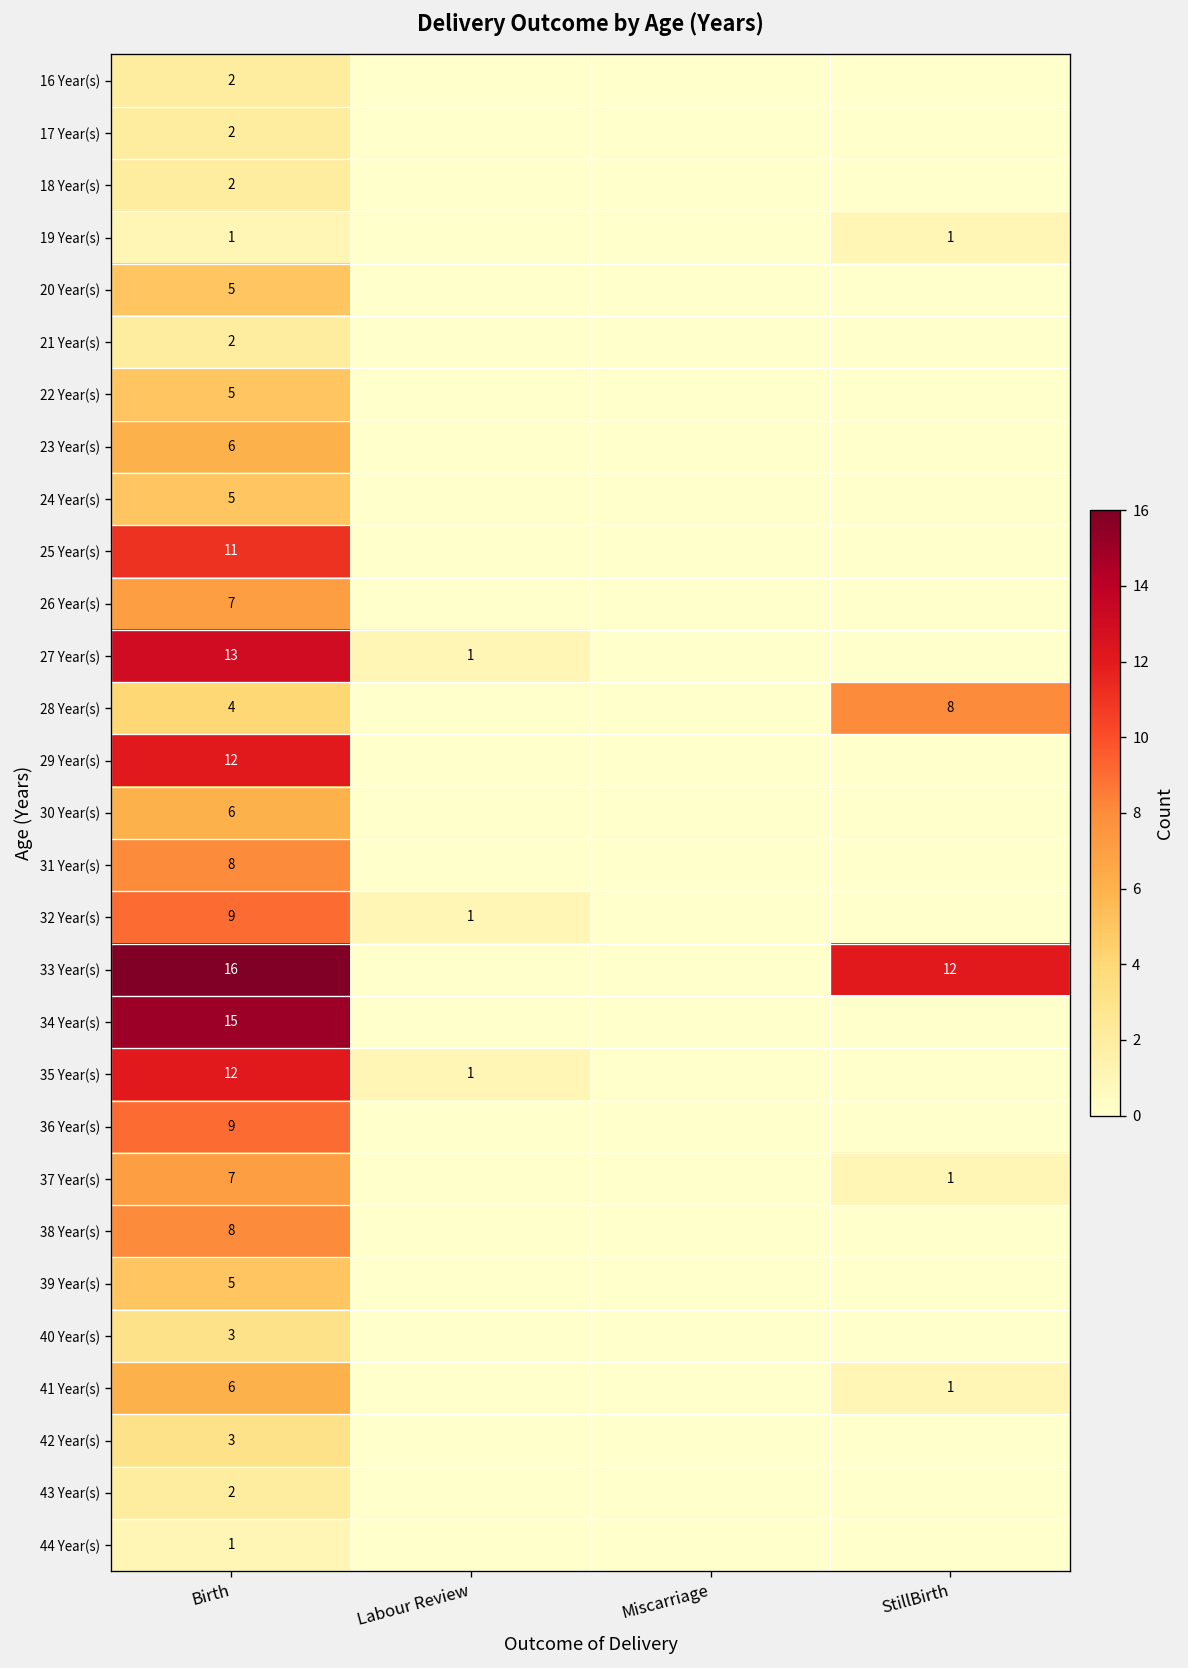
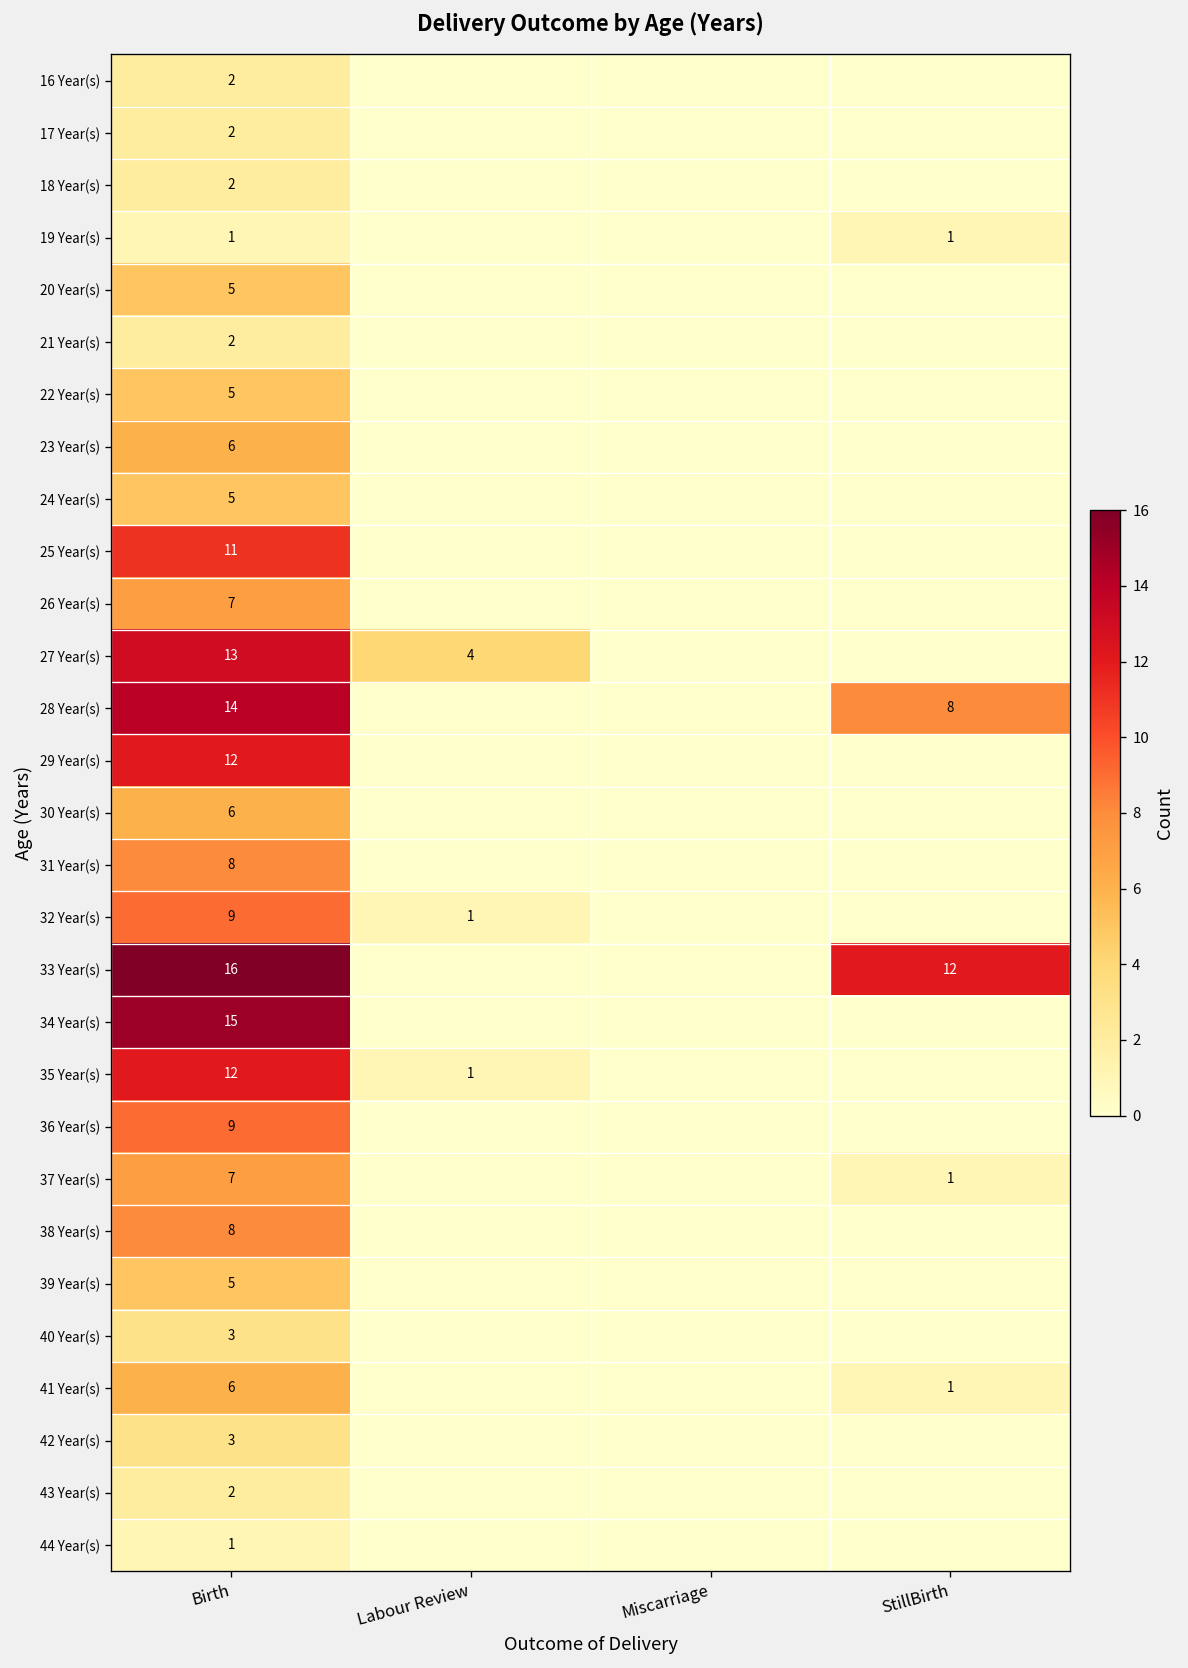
27 Year(s), Labour Review: 1 -> 4
28 Year(s), Birth: 4 -> 14
